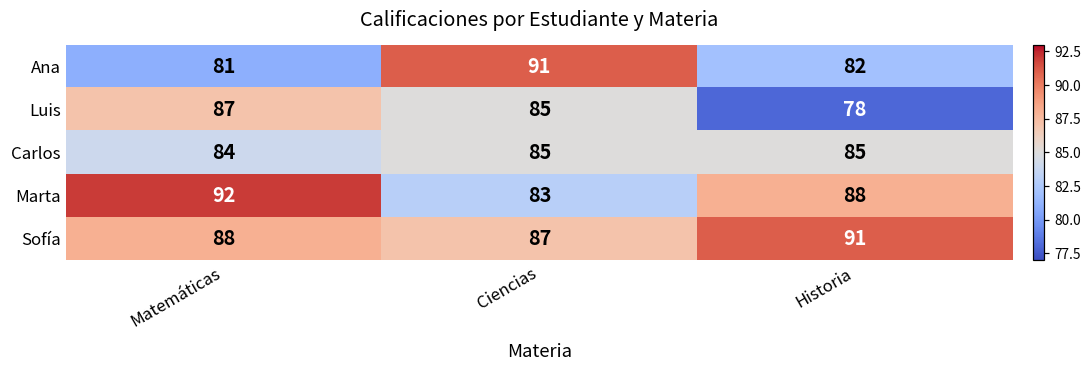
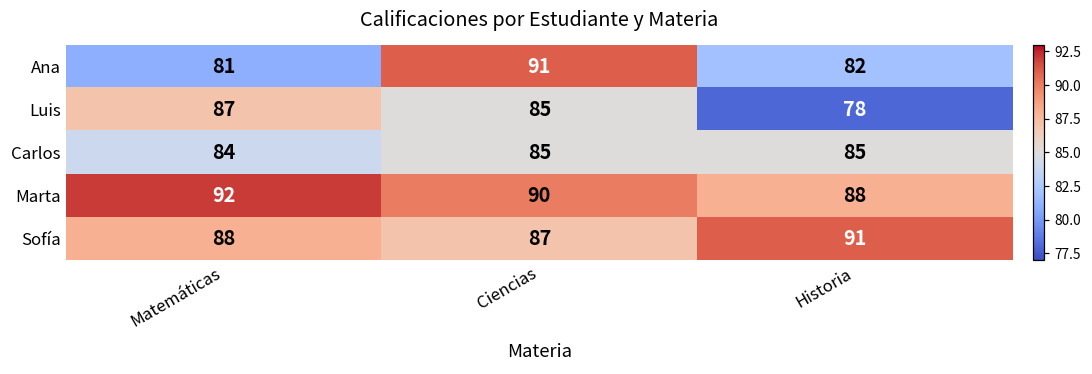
Marta, Ciencias: 83 -> 90
